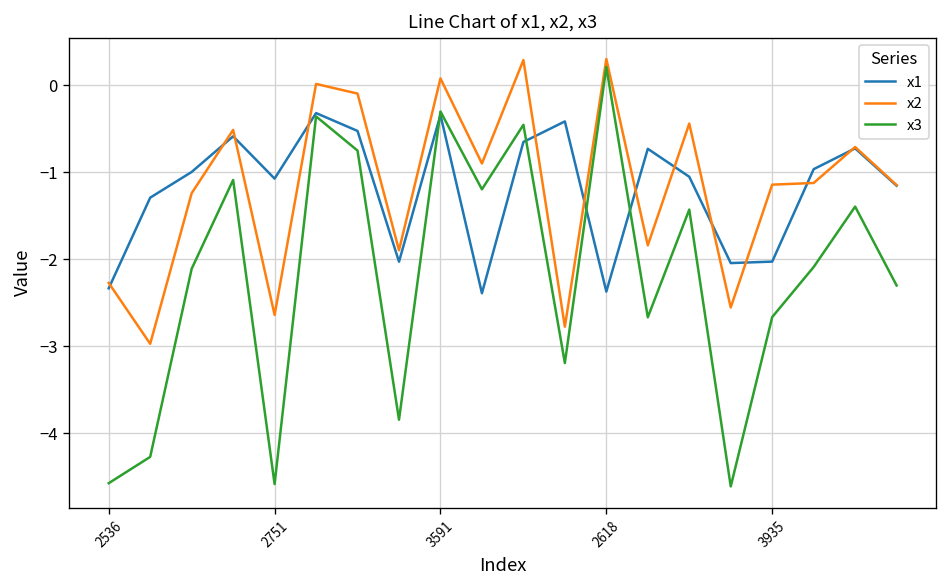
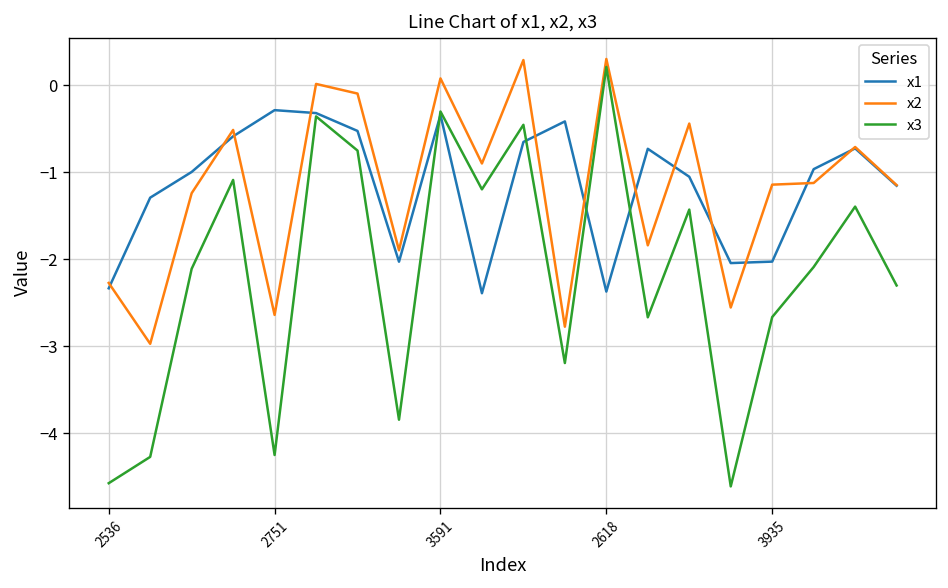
x1, 2751: -1.1 -> -0.3
x3, 2751: -4.6 -> -4.2
